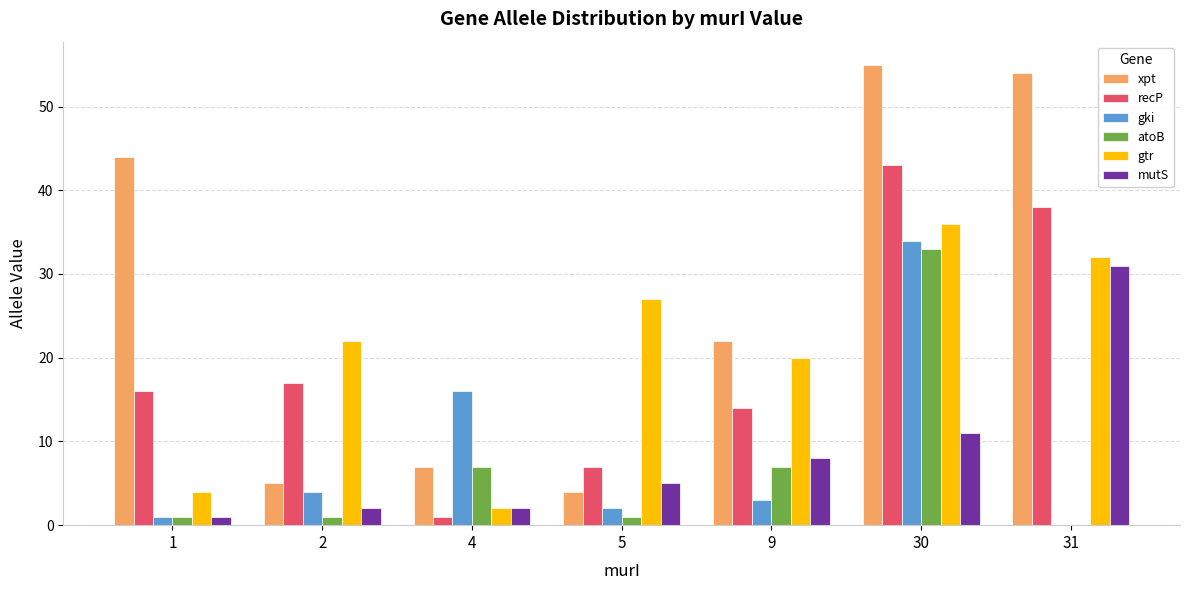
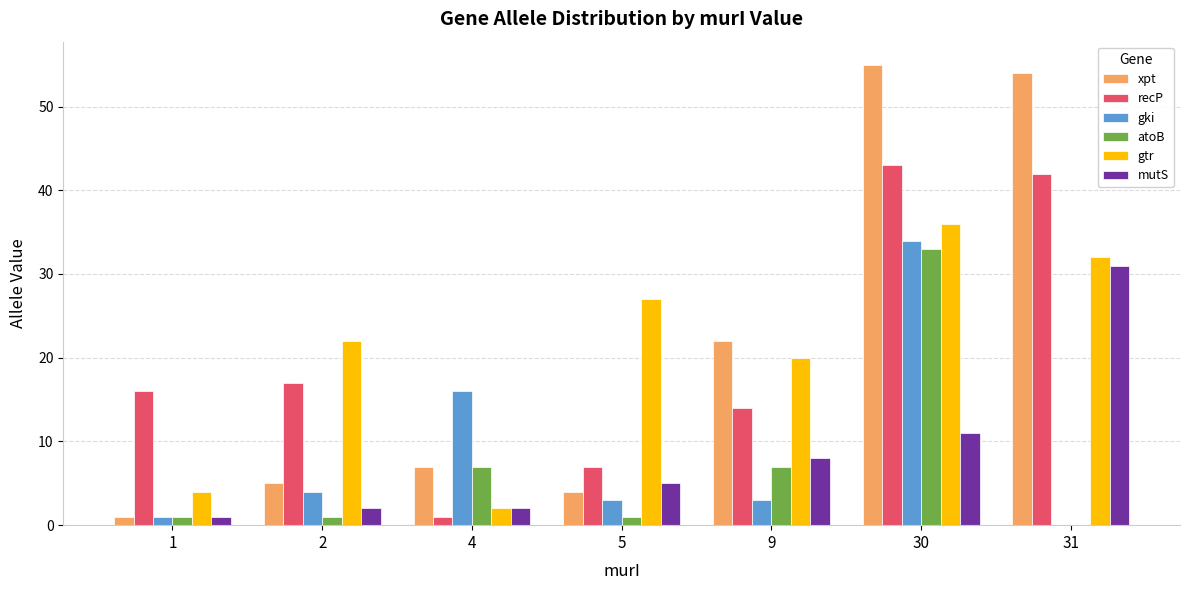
xpt, 1: 44 -> 1
gki, 5: 2 -> 3
recP, 31: 38 -> 42
